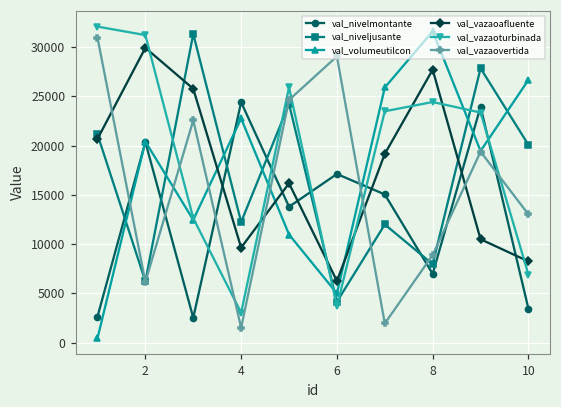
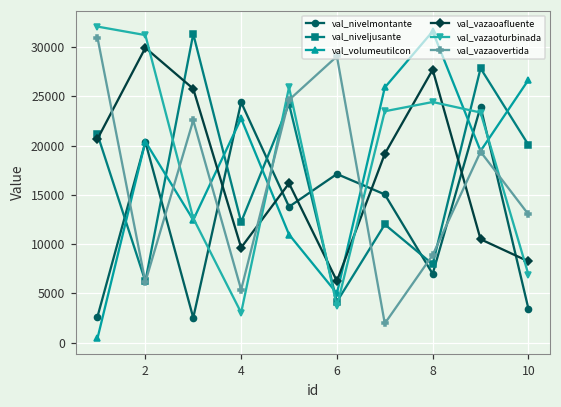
val_vazaovertida, 4: 2000 -> 5000
